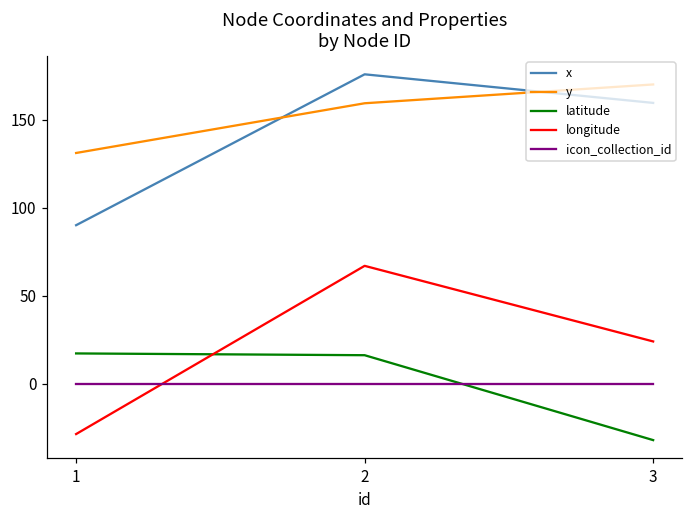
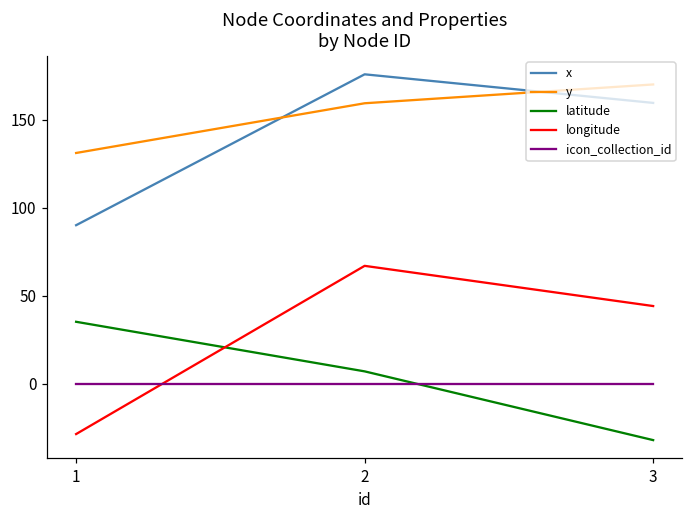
latitude, 1: 17 -> 35
latitude, 2: 16 -> 7
longitude, 3: 24 -> 44
